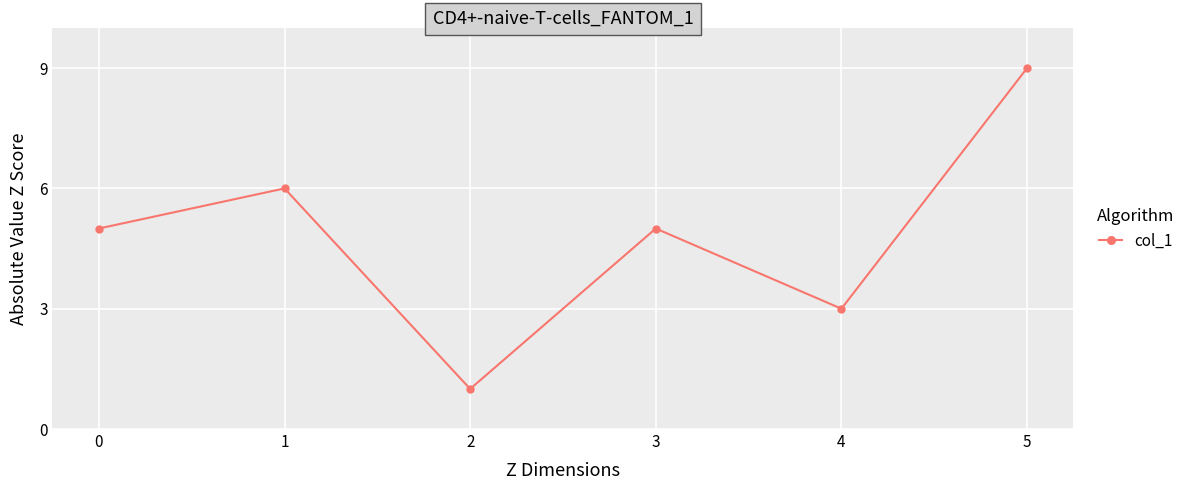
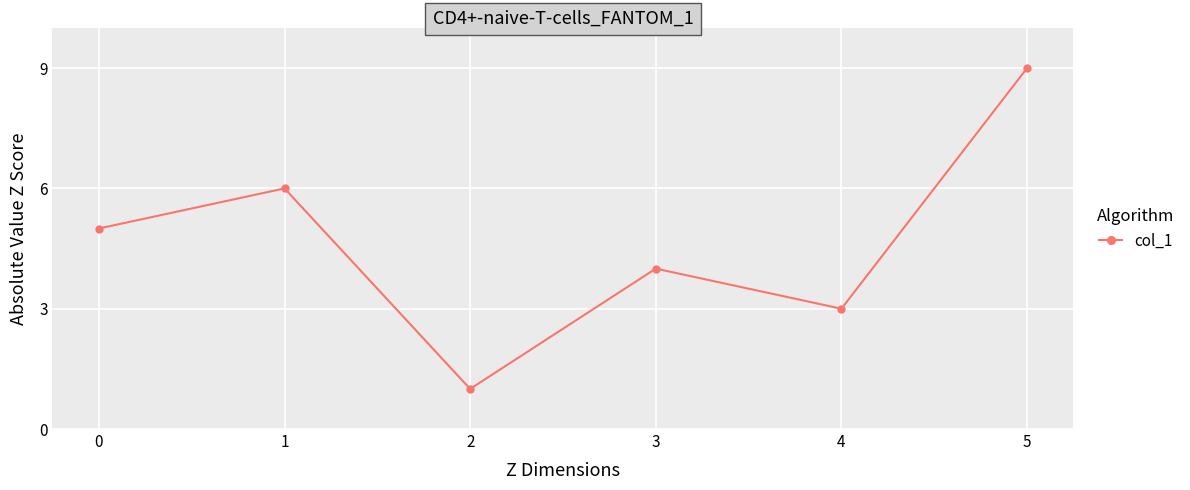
3: 5 -> 4
